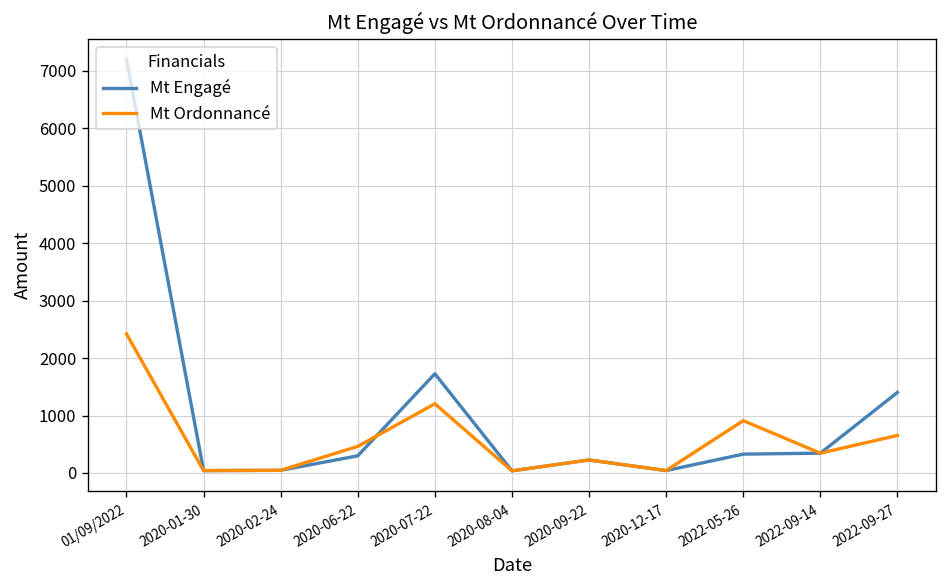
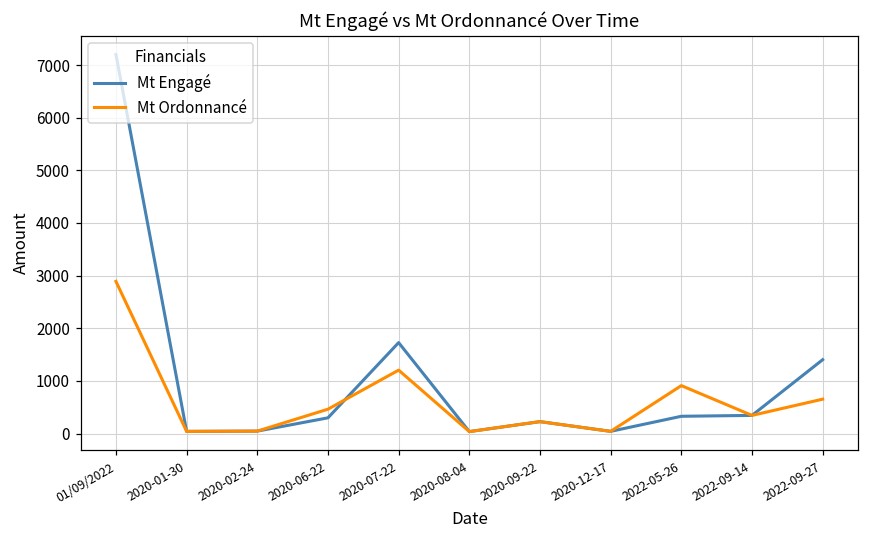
Mt Ordonnancé, 01/09/2022: 2400 -> 2900
